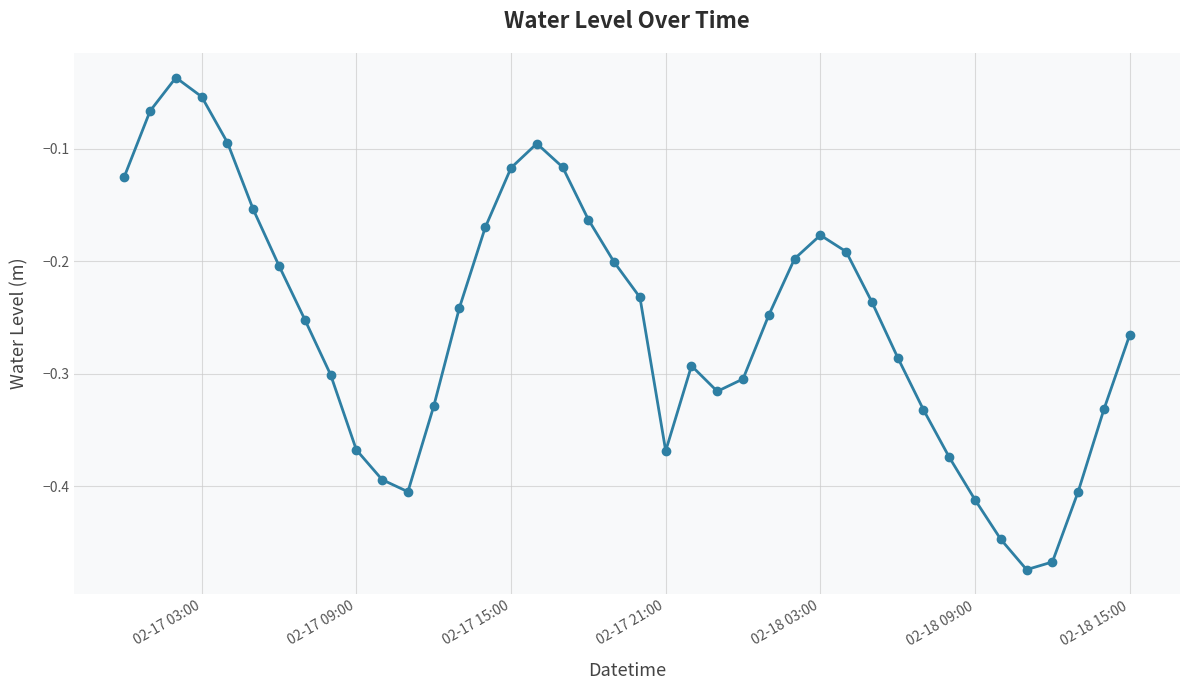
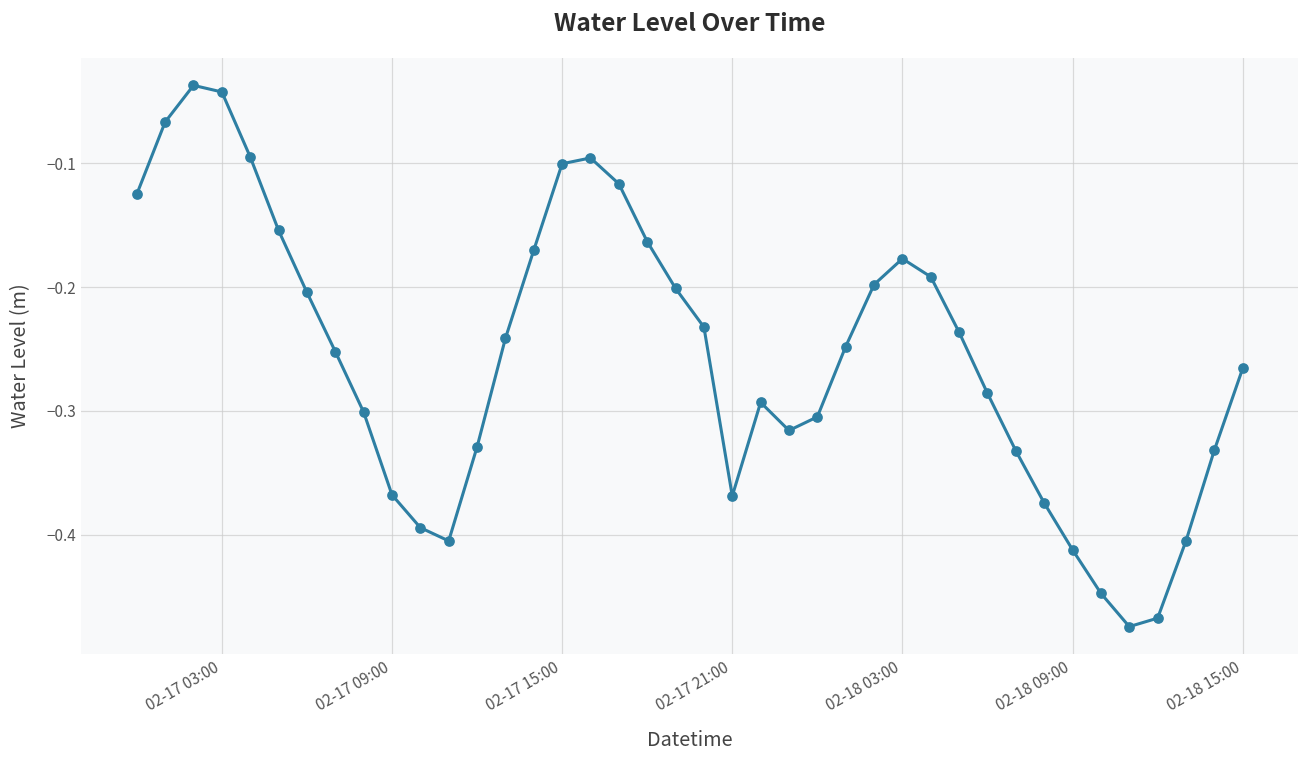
02-17 03:00: -0.054 -> -0.042
02-17 15:00: -0.117 -> -0.100
